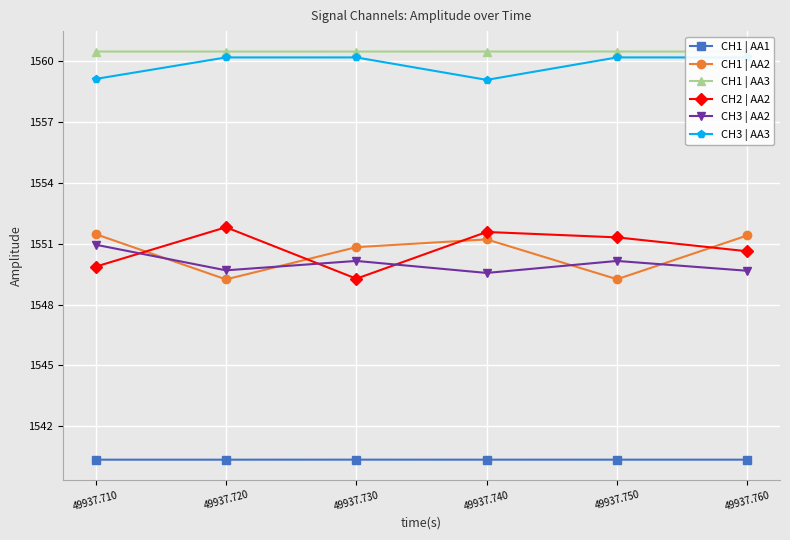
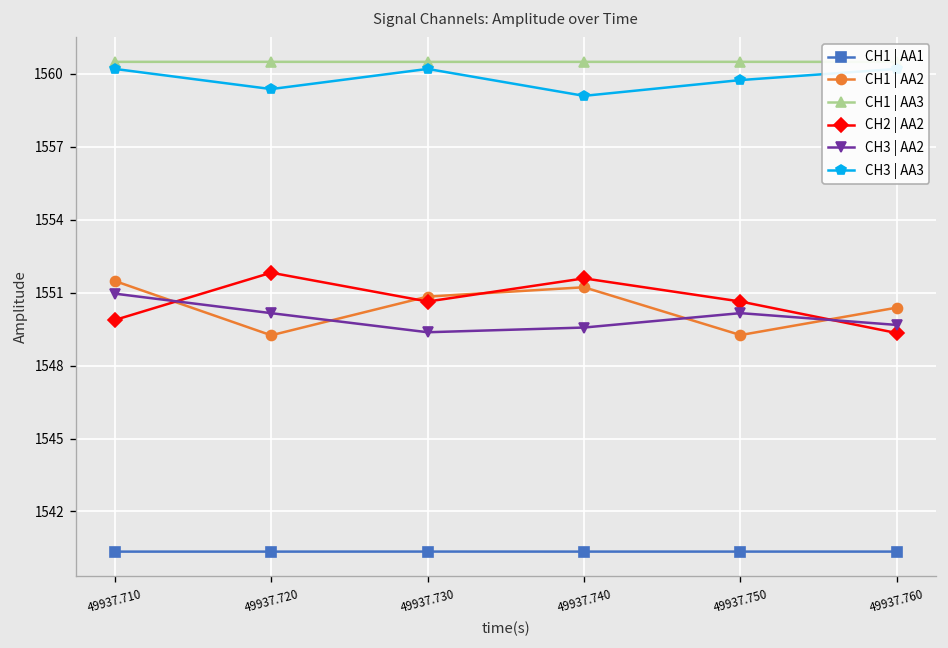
CH3 | AA3, 49937.710: 1559.1 -> 1560.2
CH3 | AA2, 49937.720: 1549.7 -> 1550.2
CH3 | AA3, 49937.720: 1560.2 -> 1559.4
CH2 | AA2, 49937.730: 1549.3 -> 1550.6
CH3 | AA2, 49937.730: 1550.2 -> 1549.4
CH2 | AA2, 49937.750: 1551.3 -> 1550.6
CH3 | AA3, 49937.750: 1560.2 -> 1559.7
CH1 | AA2, 49937.760: 1551.4 -> 1550.4
CH2 | AA2, 49937.760: 1550.6 -> 1549.3
